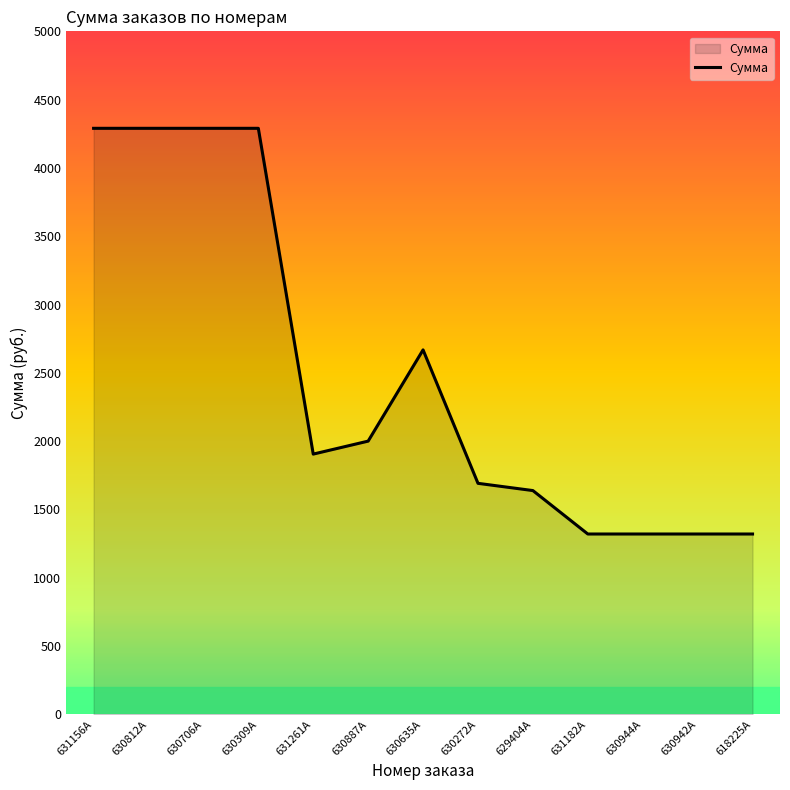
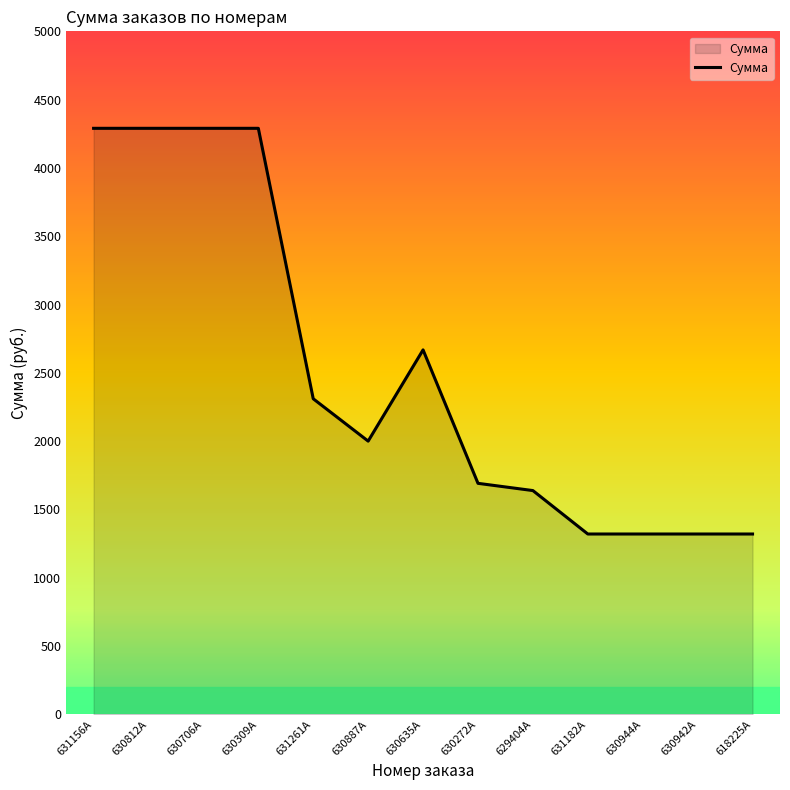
631261A: 1910 -> 2310
